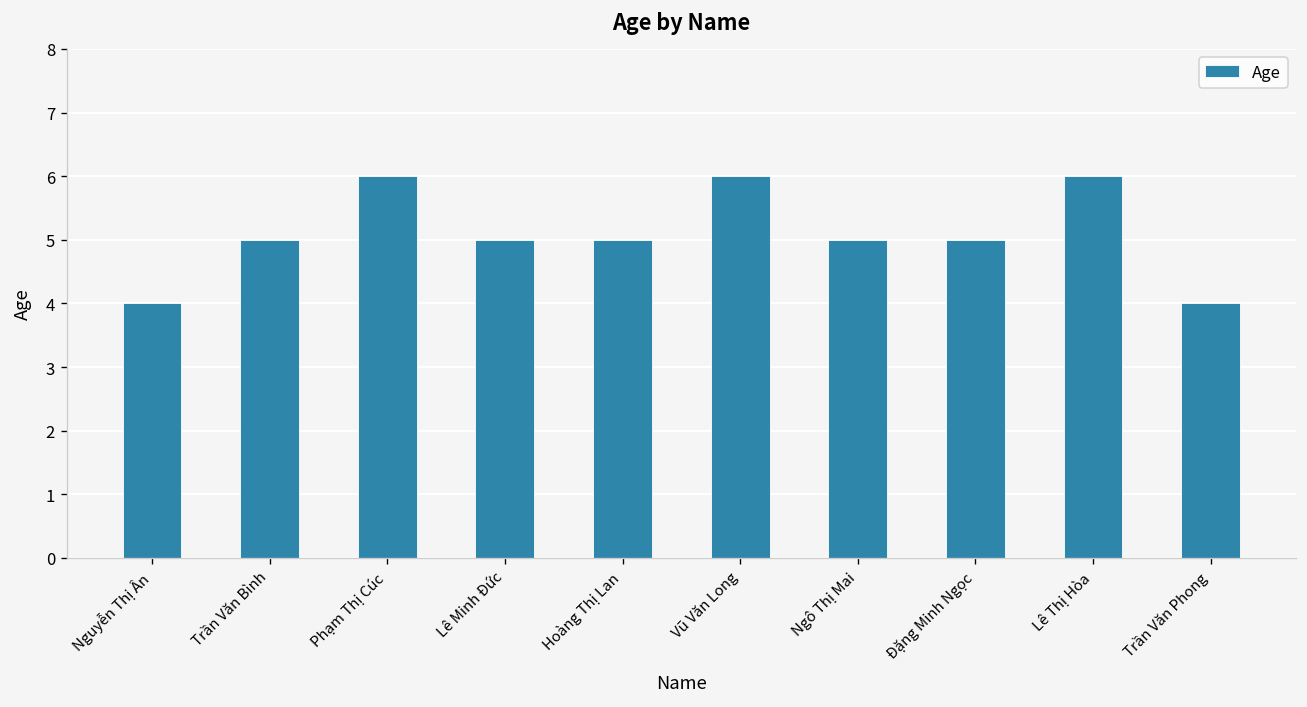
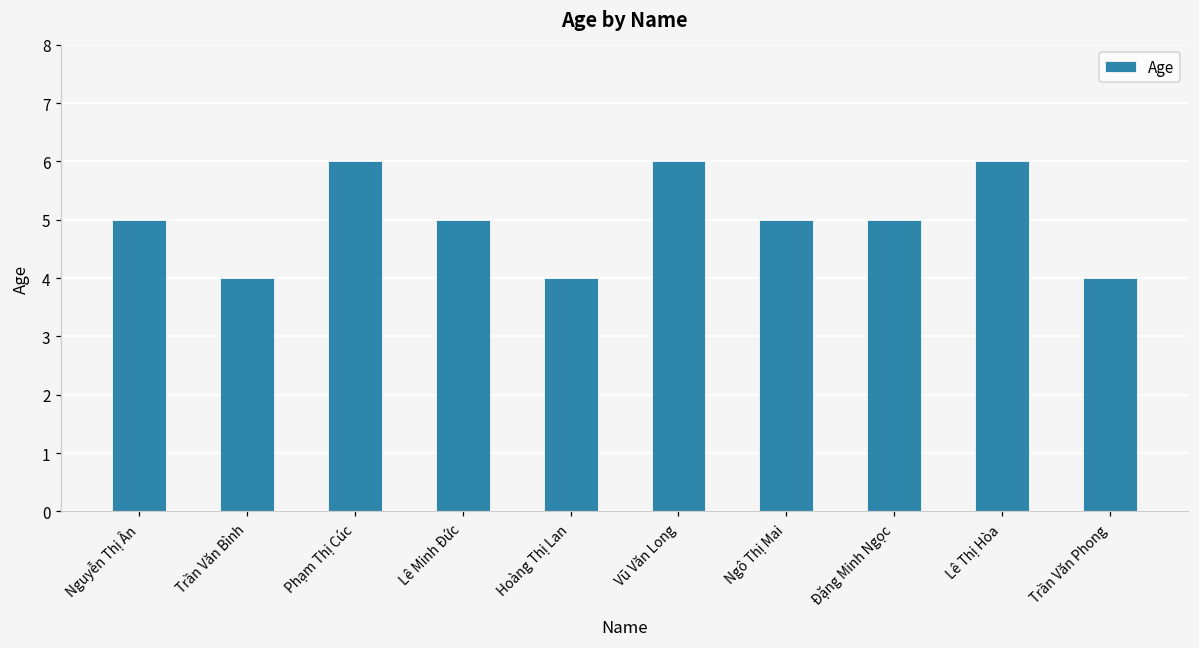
Nguyễn Thị Ân: 4 -> 5
Trần Văn Bình: 5 -> 4
Hoàng Thị Lan: 5 -> 4
